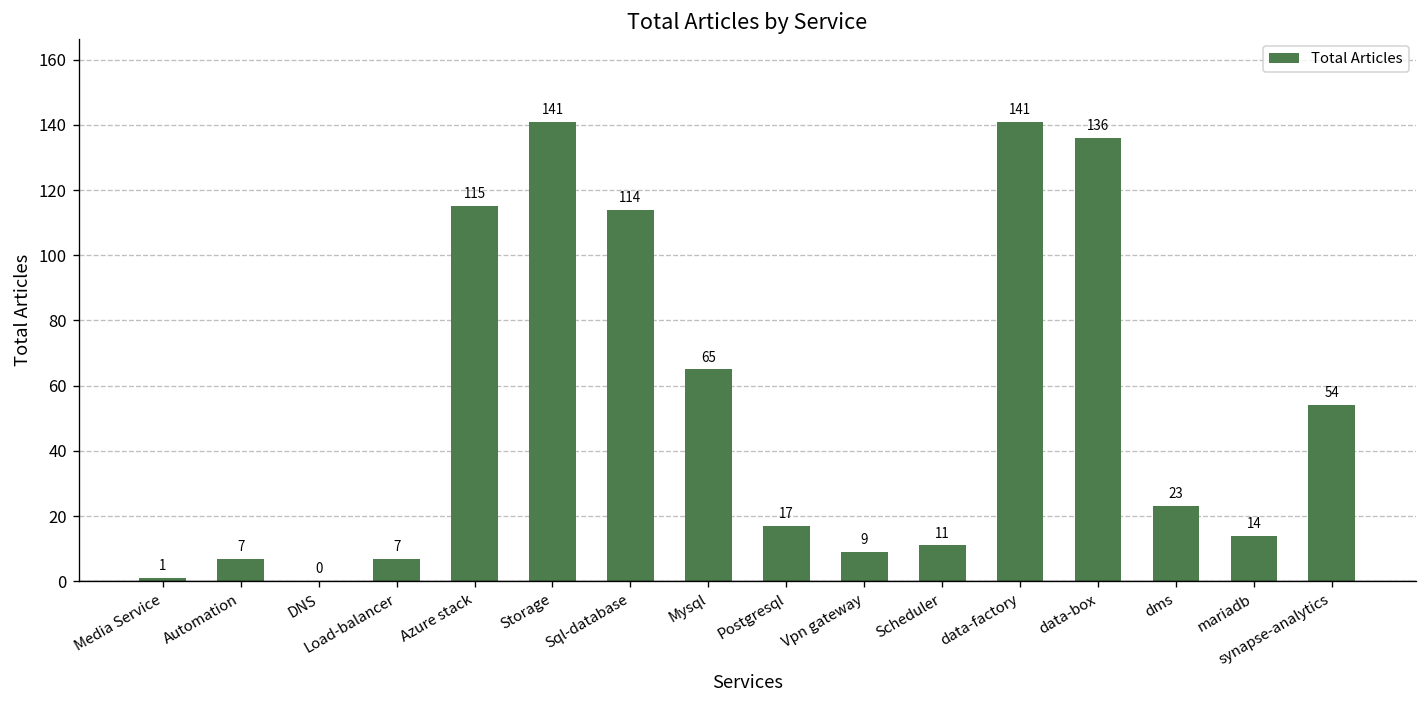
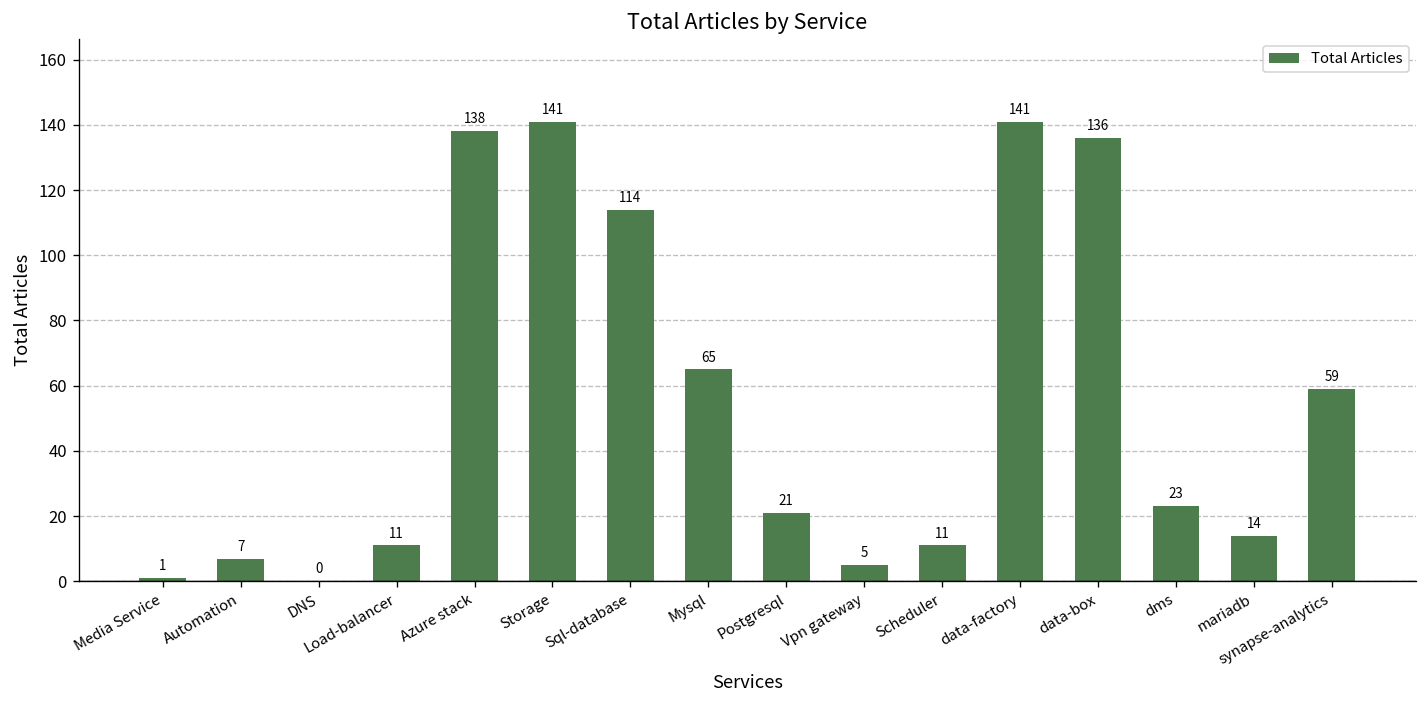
Load-balancer: 7 -> 11
Azure stack: 115 -> 138
Postgresql: 17 -> 21
Vpn gateway: 9 -> 5
synapse-analytics: 54 -> 59
